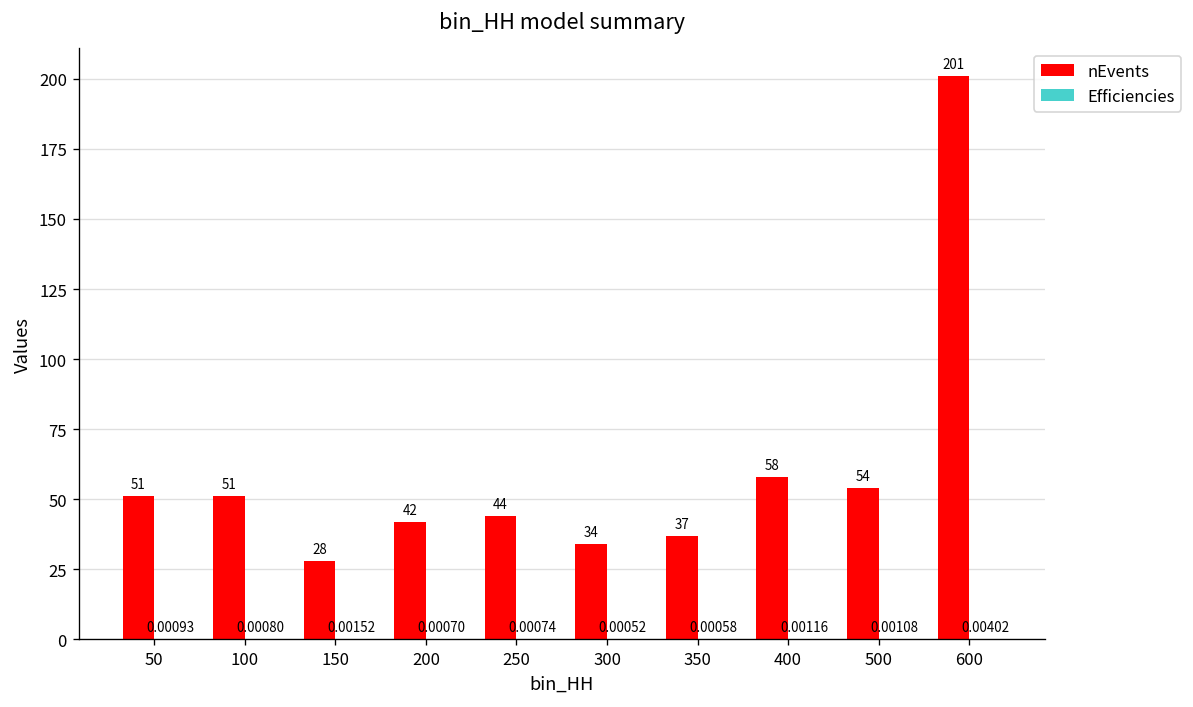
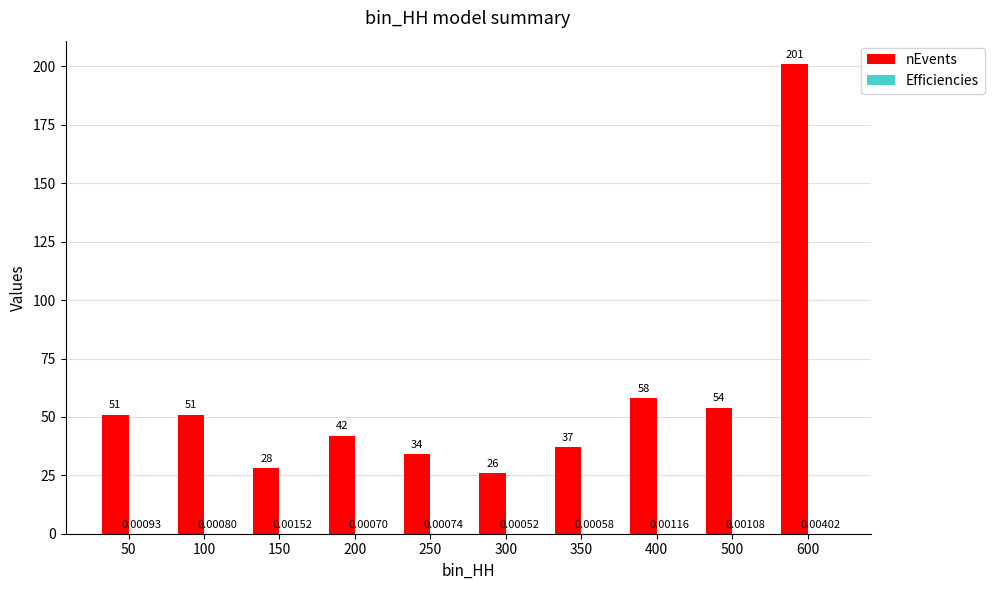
nEvents, 250: 44 -> 34
nEvents, 300: 34 -> 26
